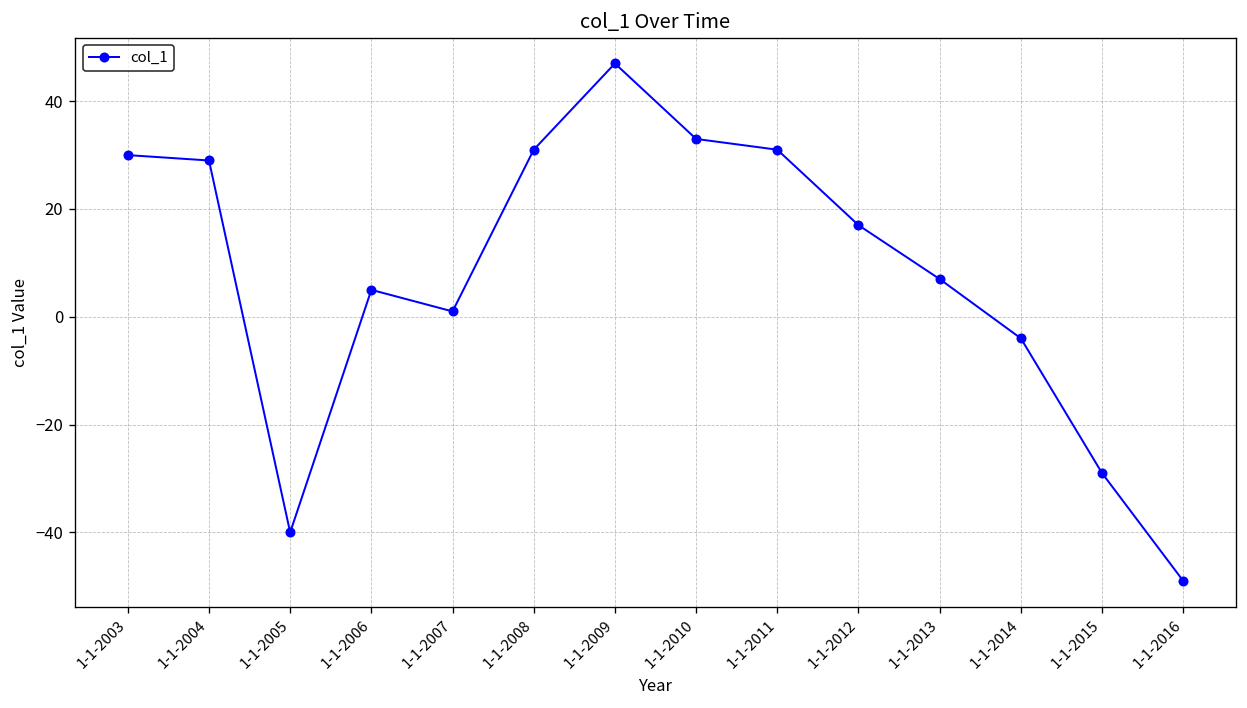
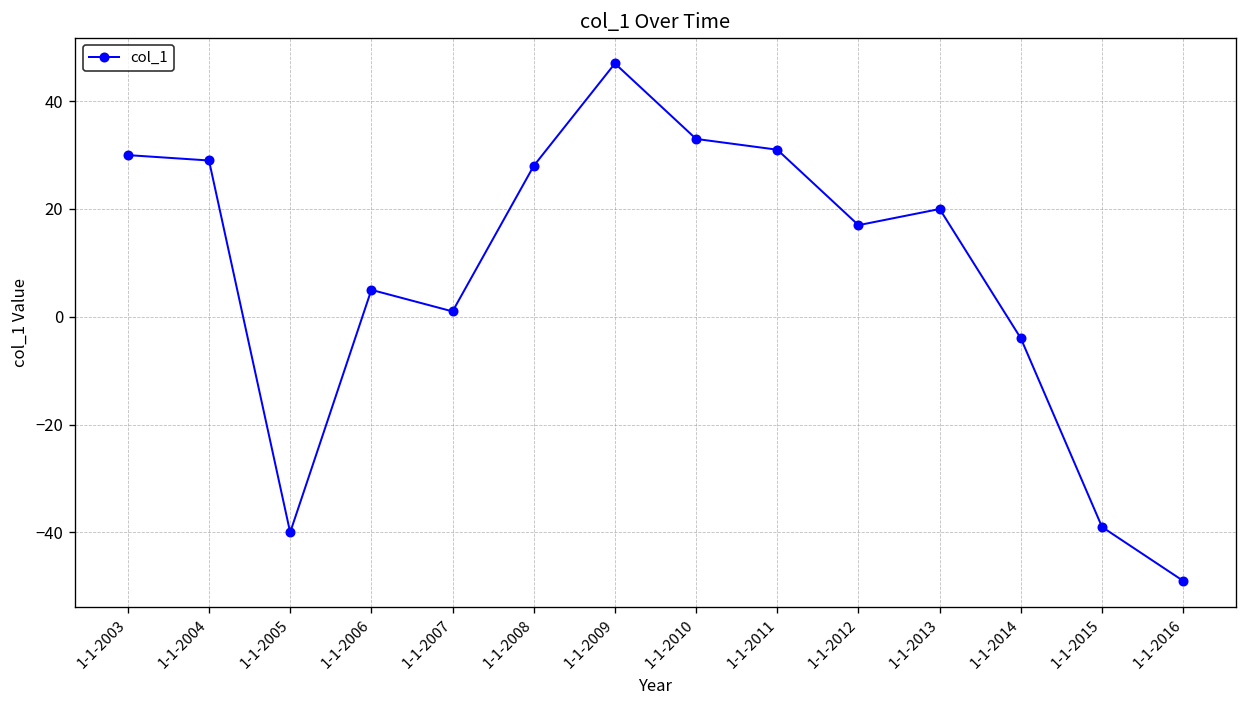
1-1-2008: 31 -> 28
1-1-2013: 7 -> 20
1-1-2015: -29 -> -39
